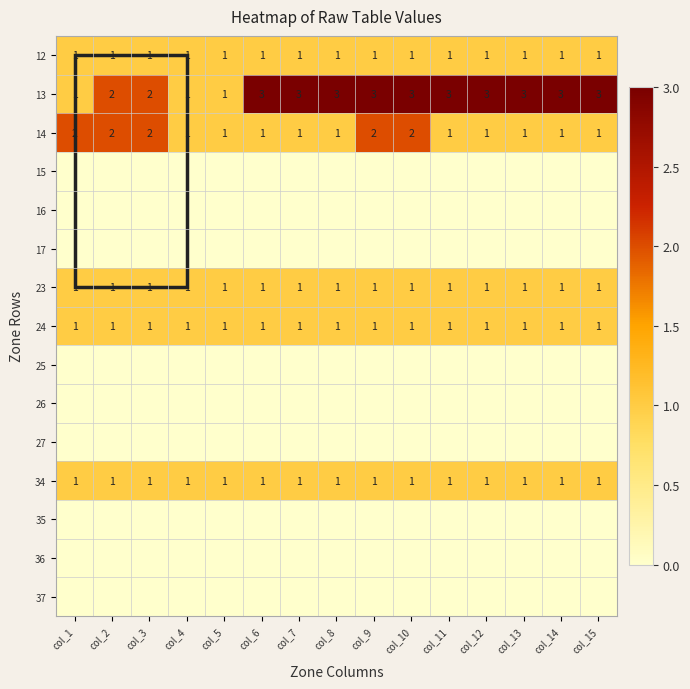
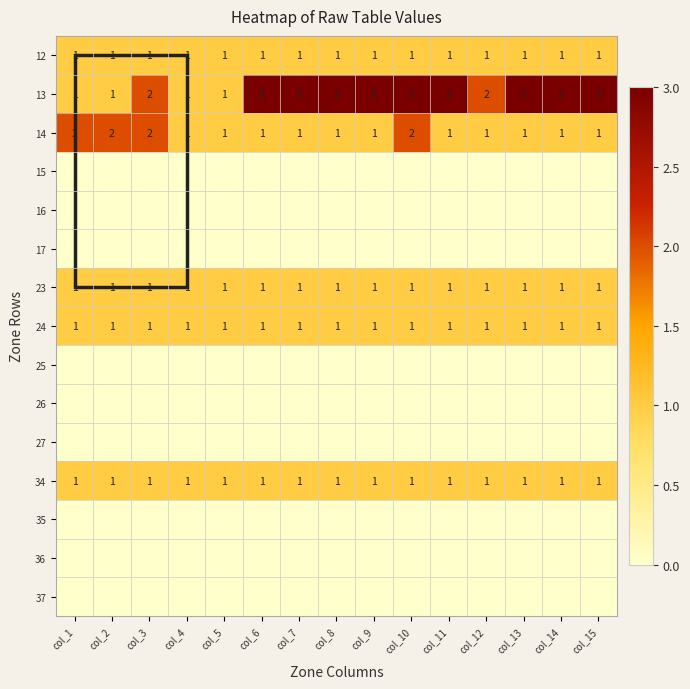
13, col_2: 2 -> 1
13, col_12: 3 -> 2
14, col_9: 2 -> 1
